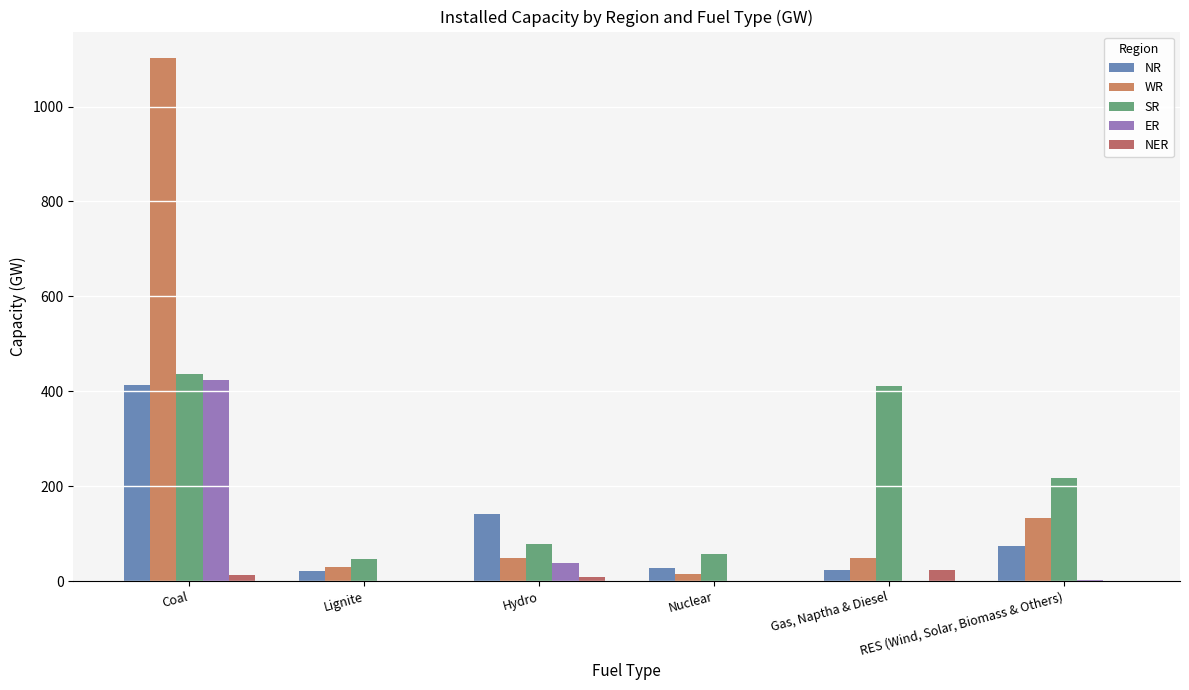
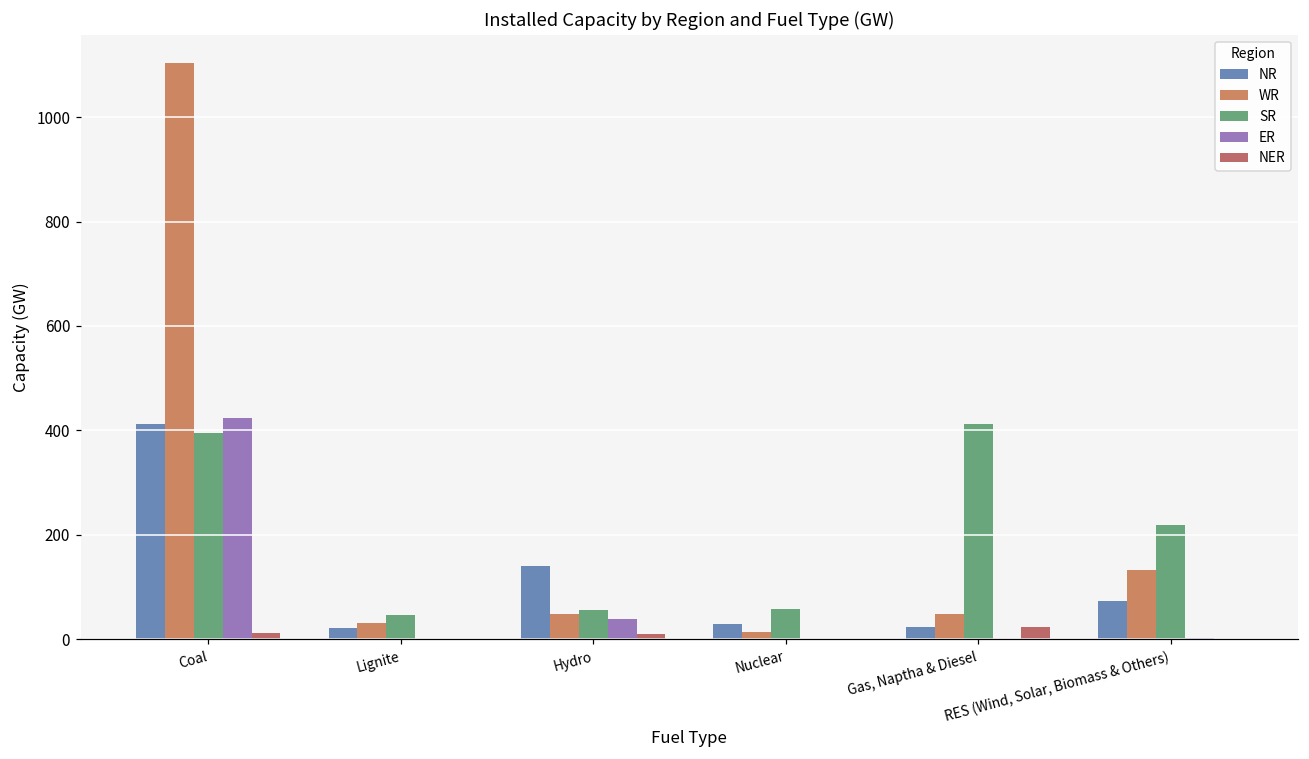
SR, Coal: 440 -> 390
SR, Hydro: 80 -> 60
